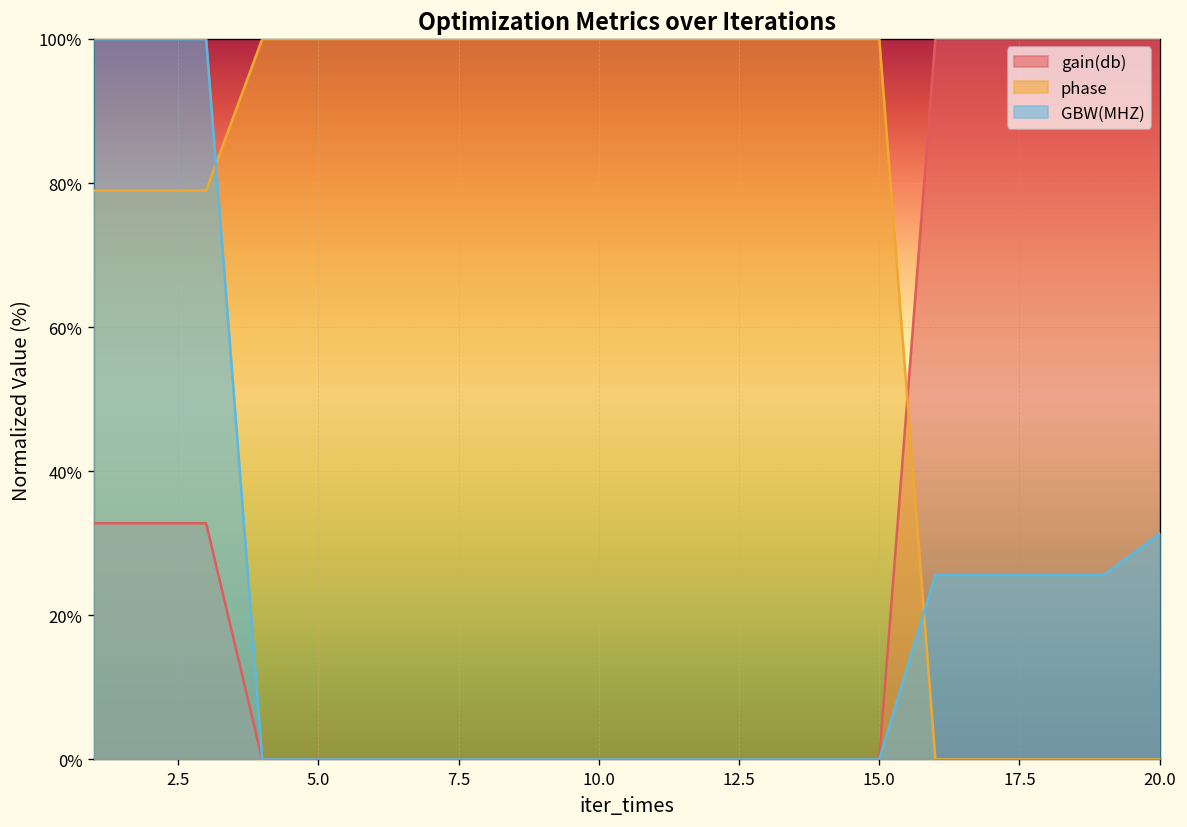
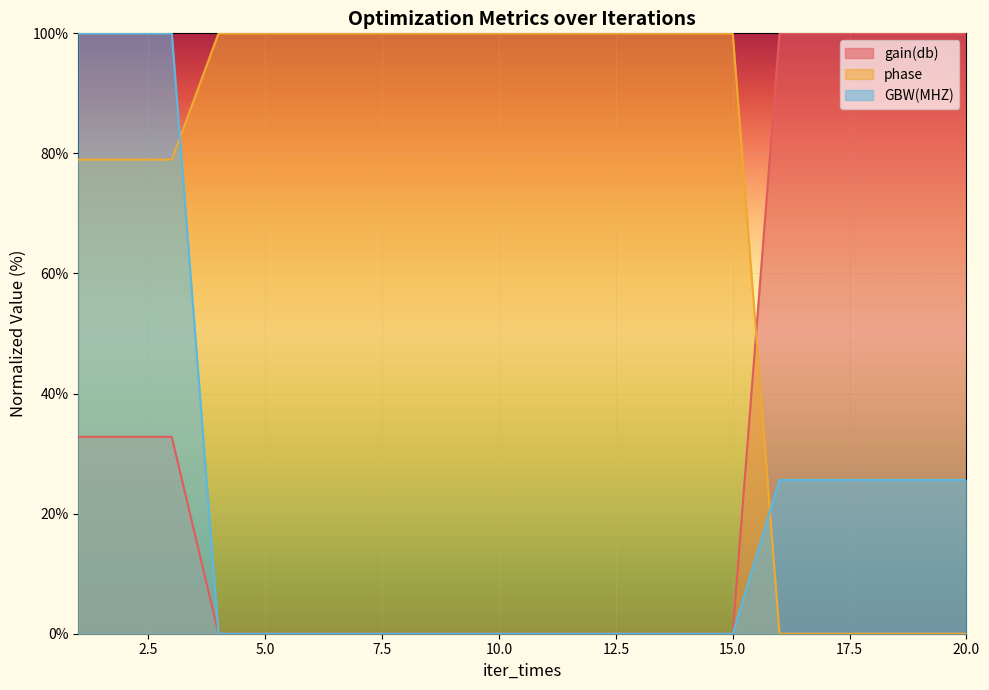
GBW(MHZ), 20.0: 31% -> 26%
